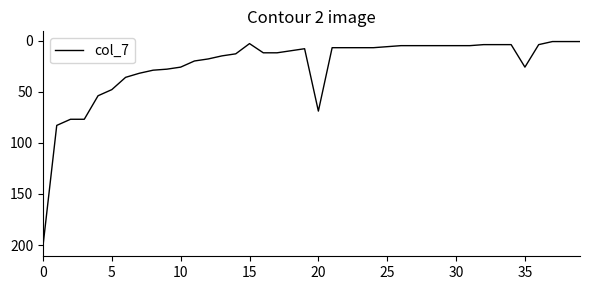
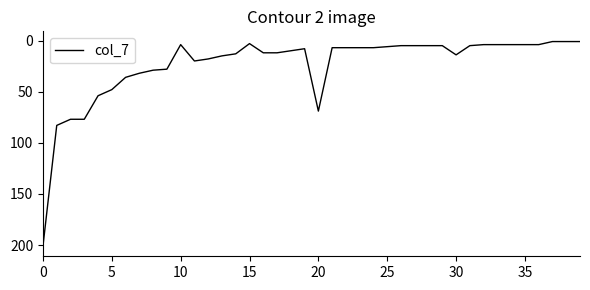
10: 26 -> 4
30: 5 -> 14
35: 26 -> 4
